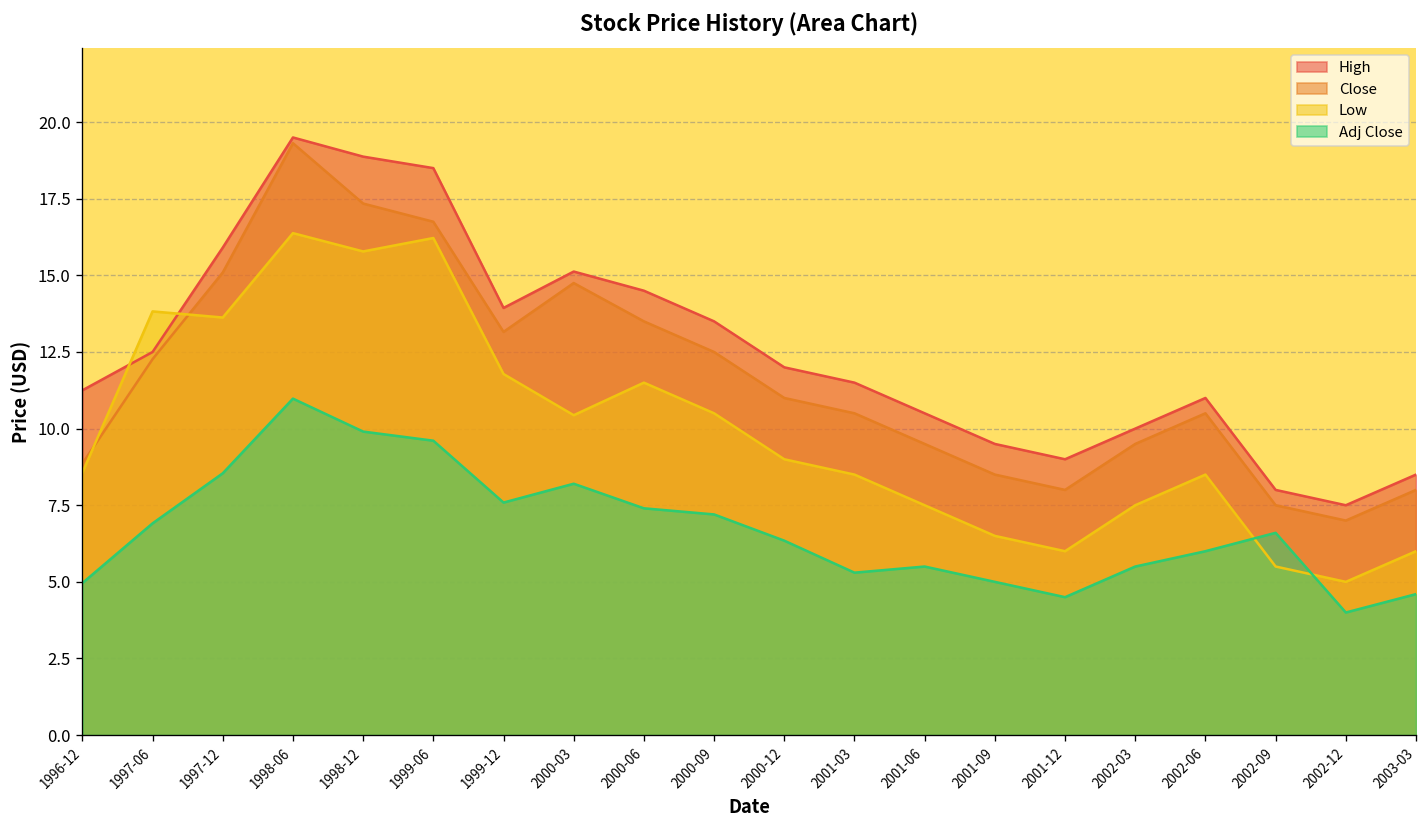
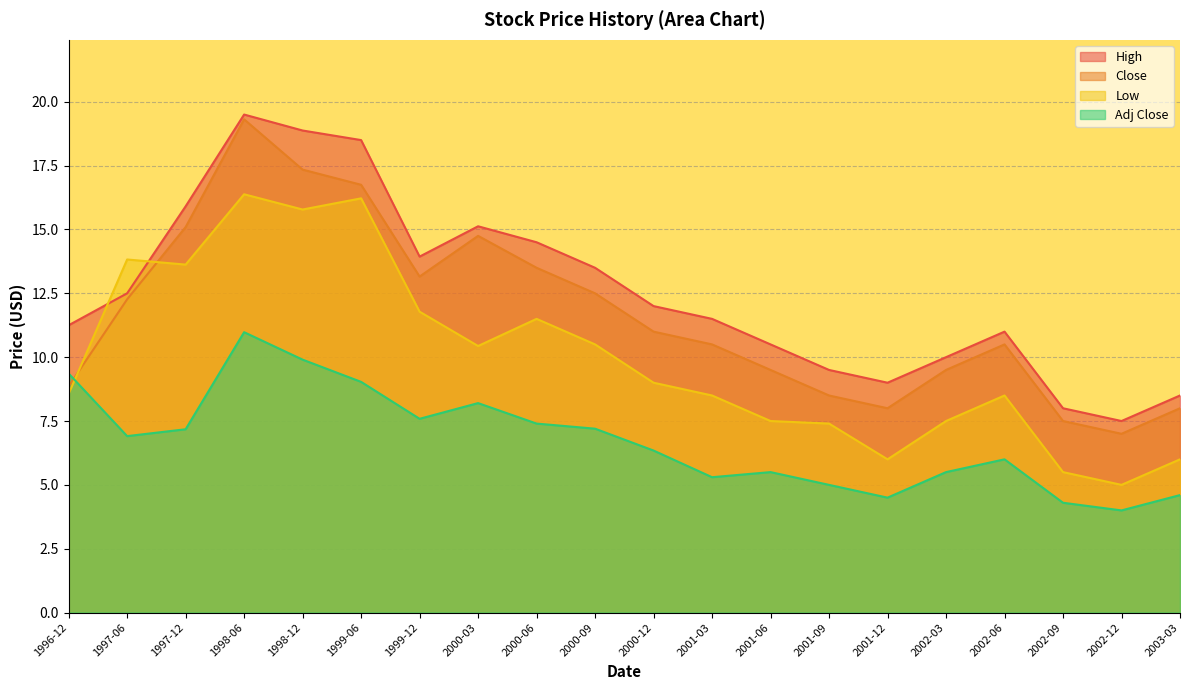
Adj Close, 1996-12: 5.0 -> 9.4
Adj Close, 1997-12: 8.5 -> 7.2
Adj Close, 1999-06: 9.6 -> 9.0
Low, 2001-09: 6.5 -> 7.4
Adj Close, 2002-09: 6.6 -> 4.3
